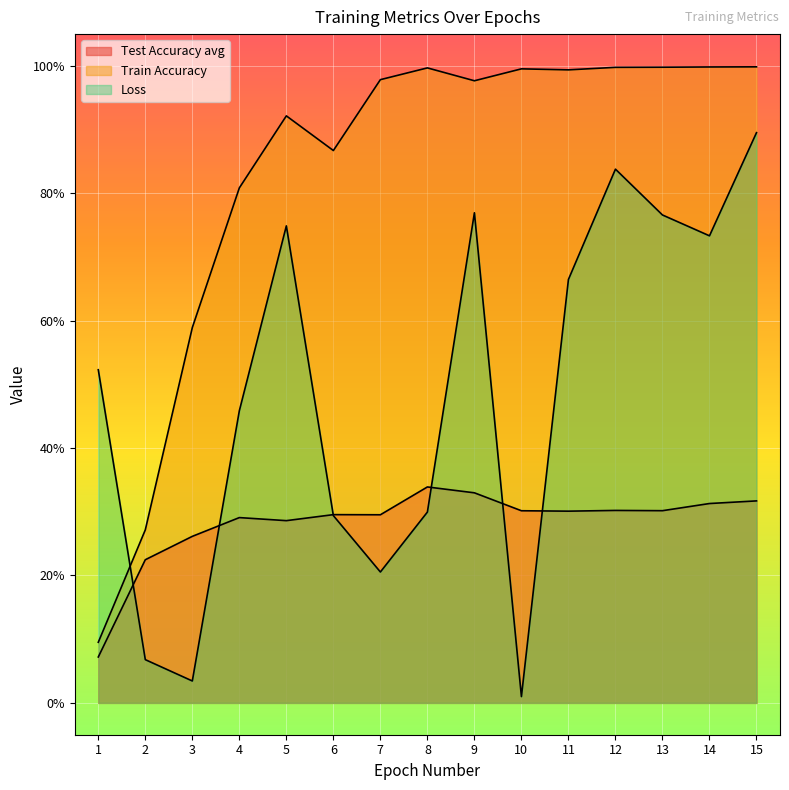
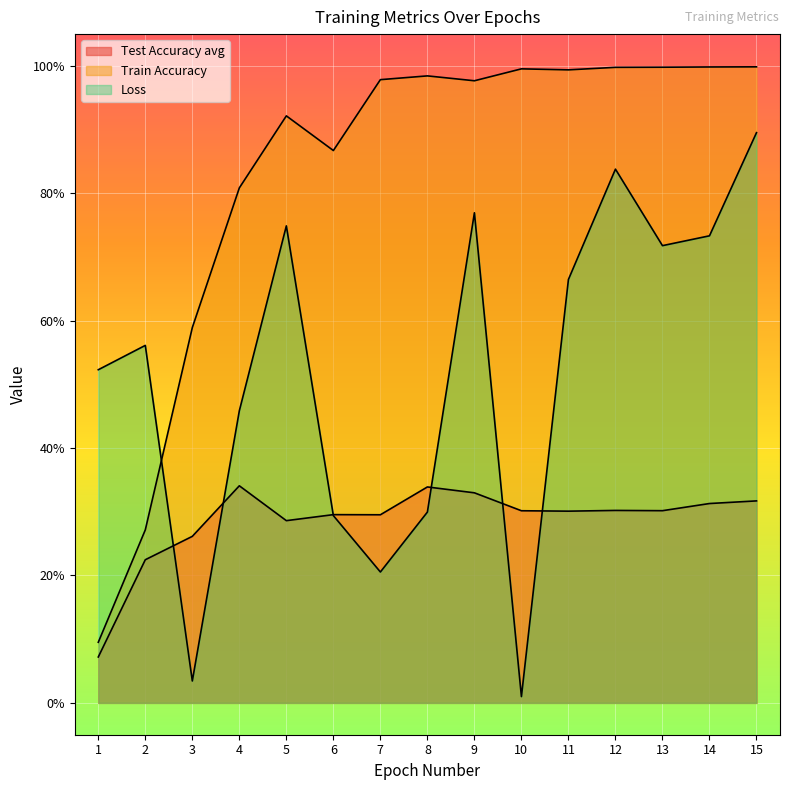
Loss, 2: 7% -> 56%
Test Accuracy avg, 4: 29% -> 34%
Train Accuracy, 8: 100% -> 98%
Loss, 13: 77% -> 72%
